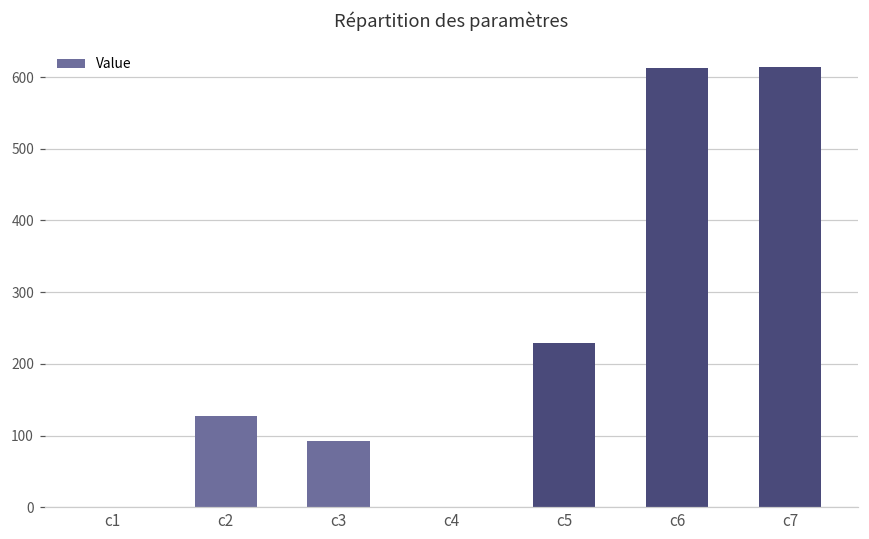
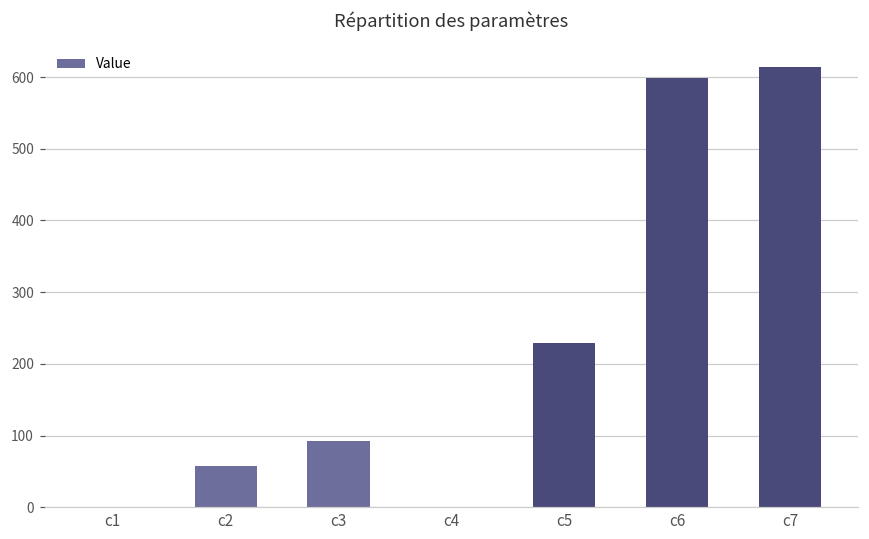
c2: 130 -> 60
c6: 610 -> 600
